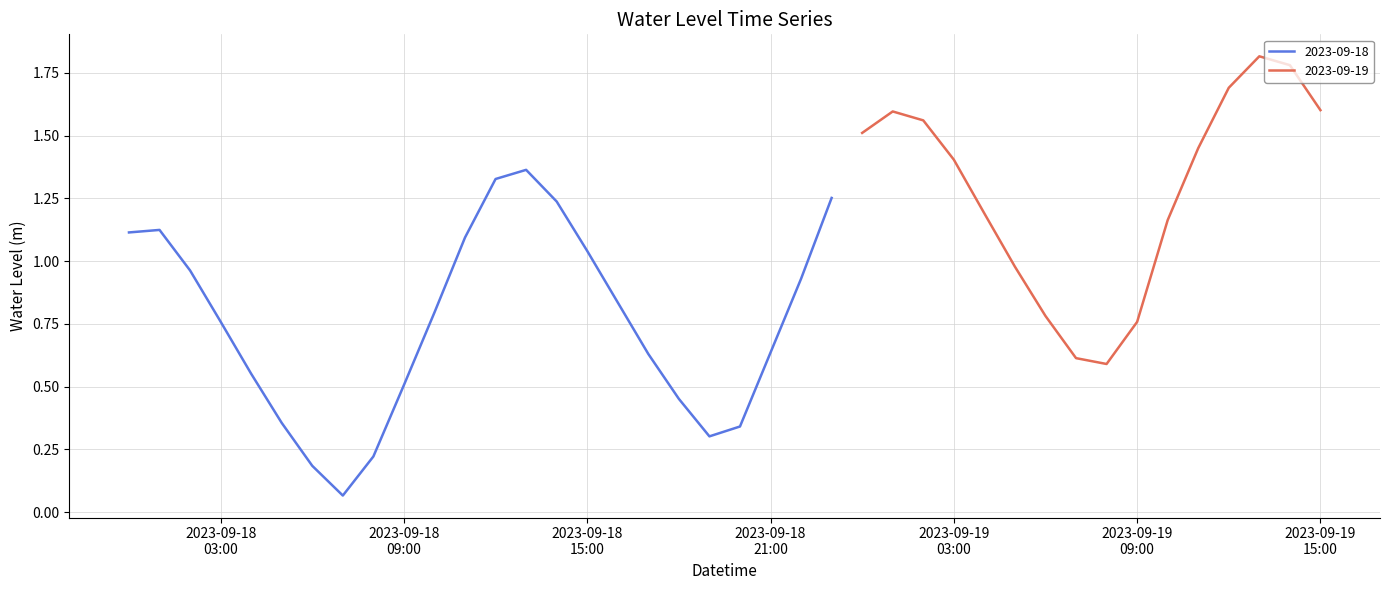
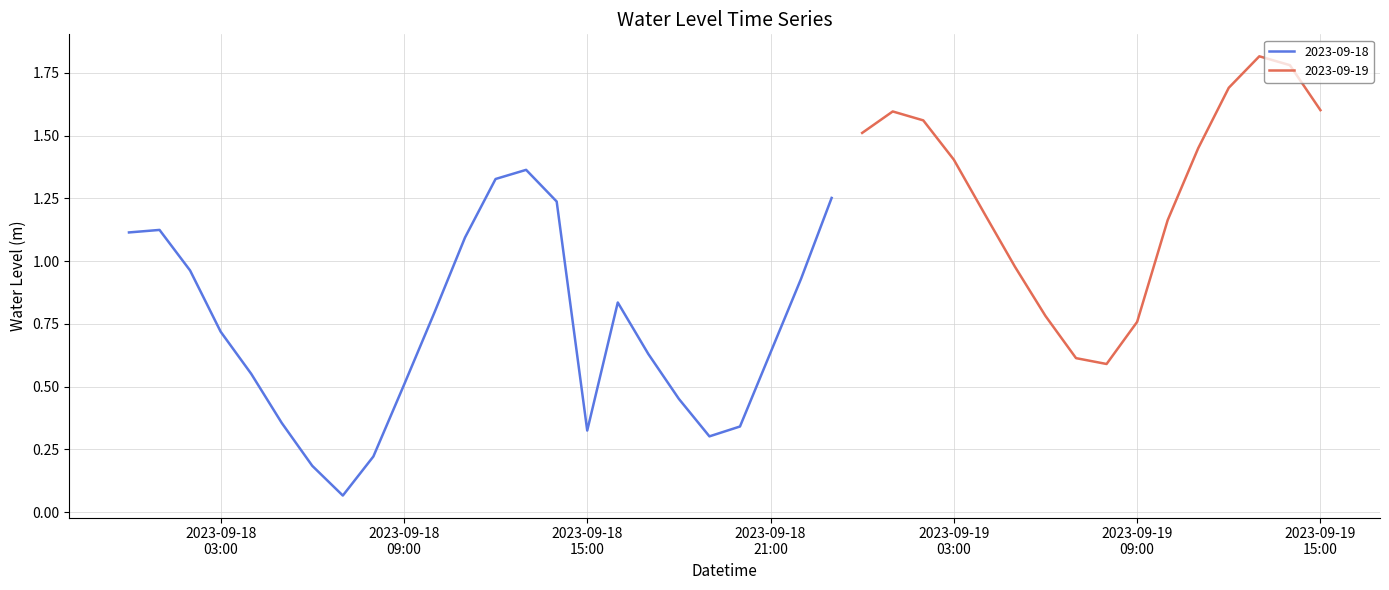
2023-09-18, 2023-09-18 03:00: 0.76 -> 0.72
2023-09-18, 2023-09-18 15:00: 1.04 -> 0.32
